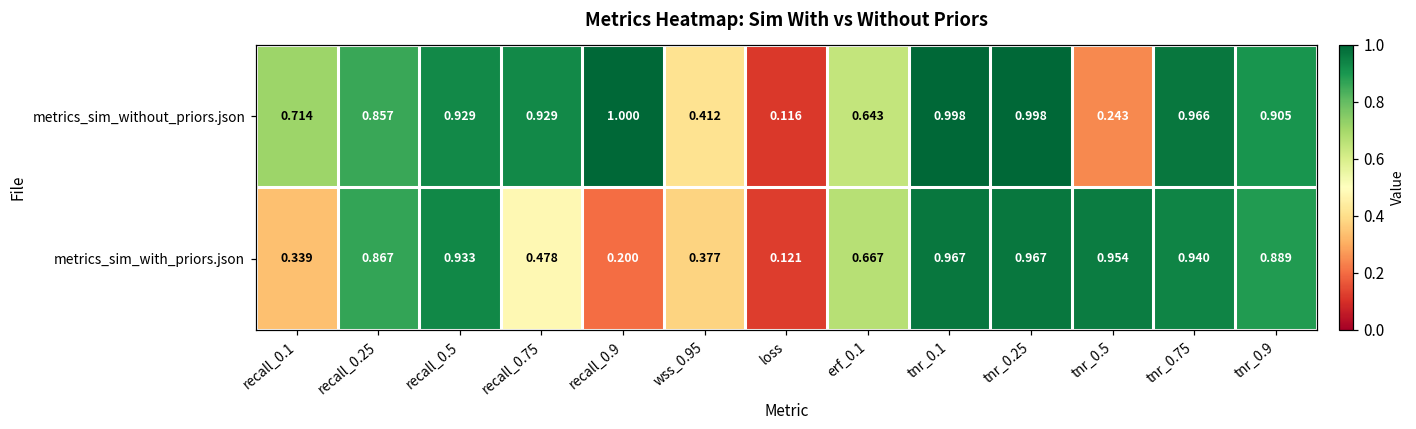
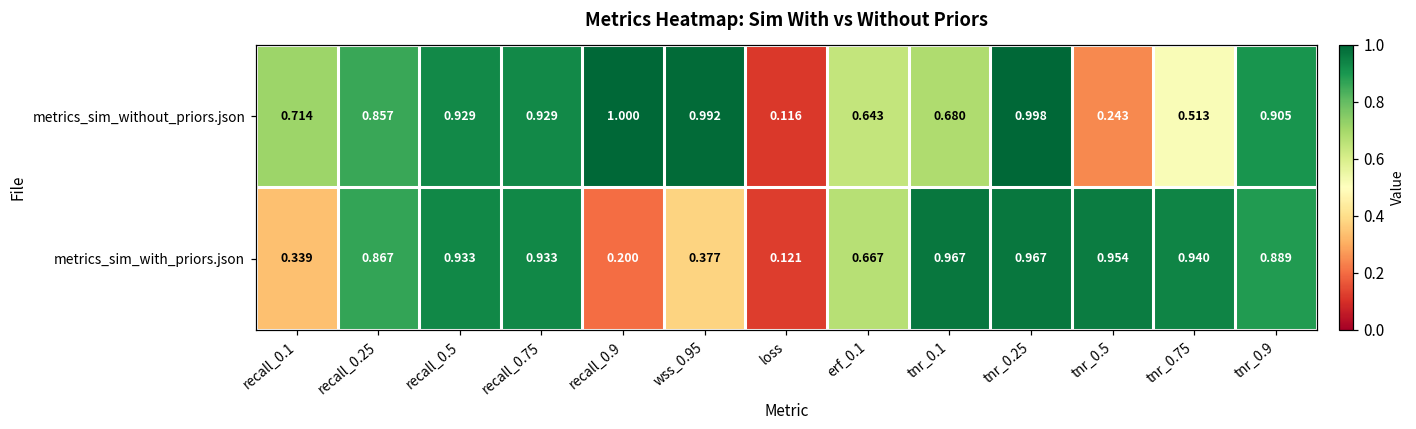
metrics_sim_without_priors.json, wss_0.95: 0.412 -> 0.992
metrics_sim_without_priors.json, tnr_0.1: 0.998 -> 0.680
metrics_sim_without_priors.json, tnr_0.75: 0.966 -> 0.513
metrics_sim_with_priors.json, recall_0.75: 0.478 -> 0.933
